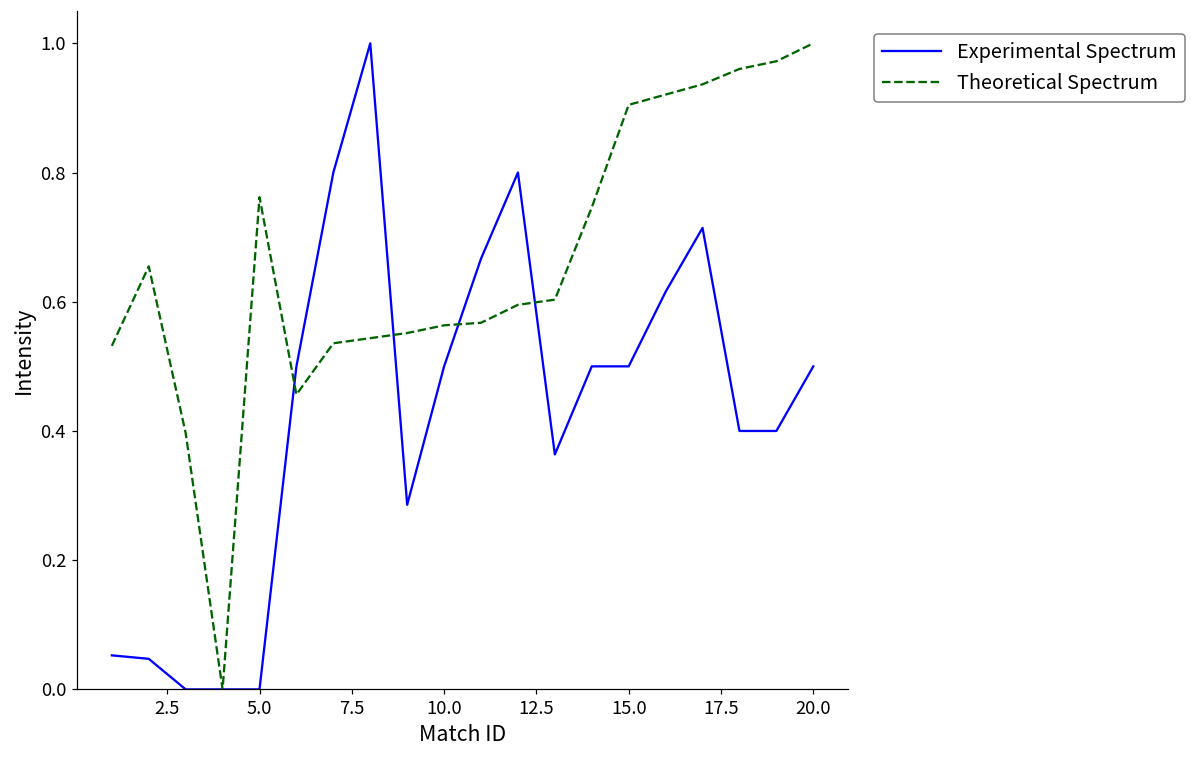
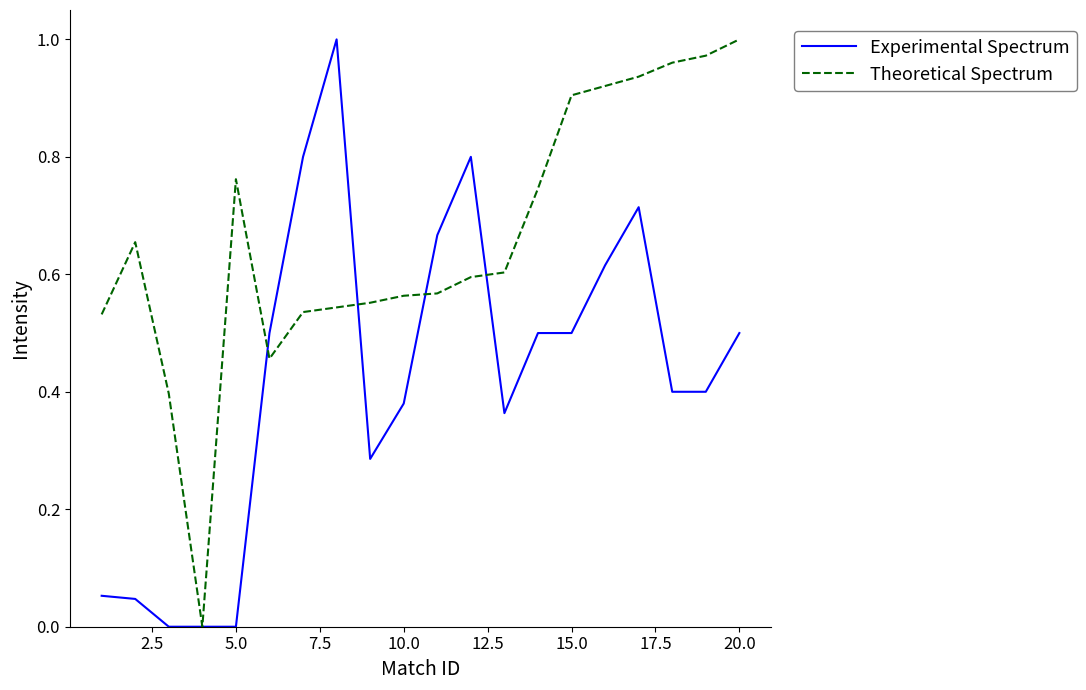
Experimental Spectrum, 10.0: 0.50 -> 0.38
